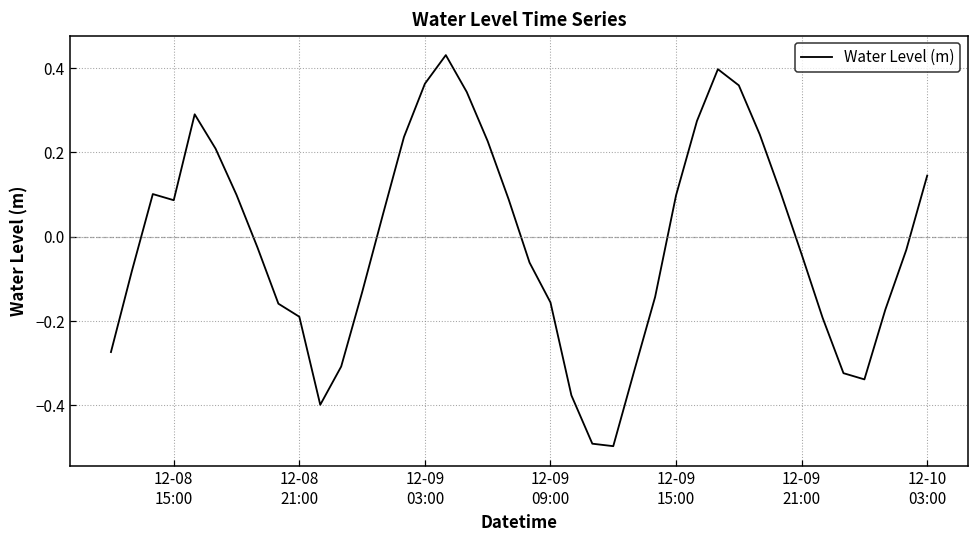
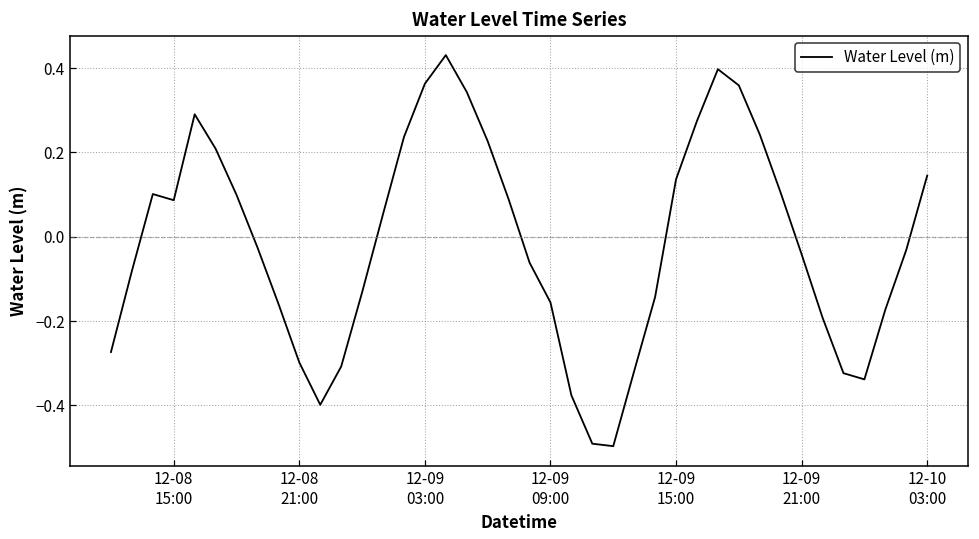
12-08 21:00: -0.19 -> -0.30
12-09 15:00: 0.10 -> 0.14
